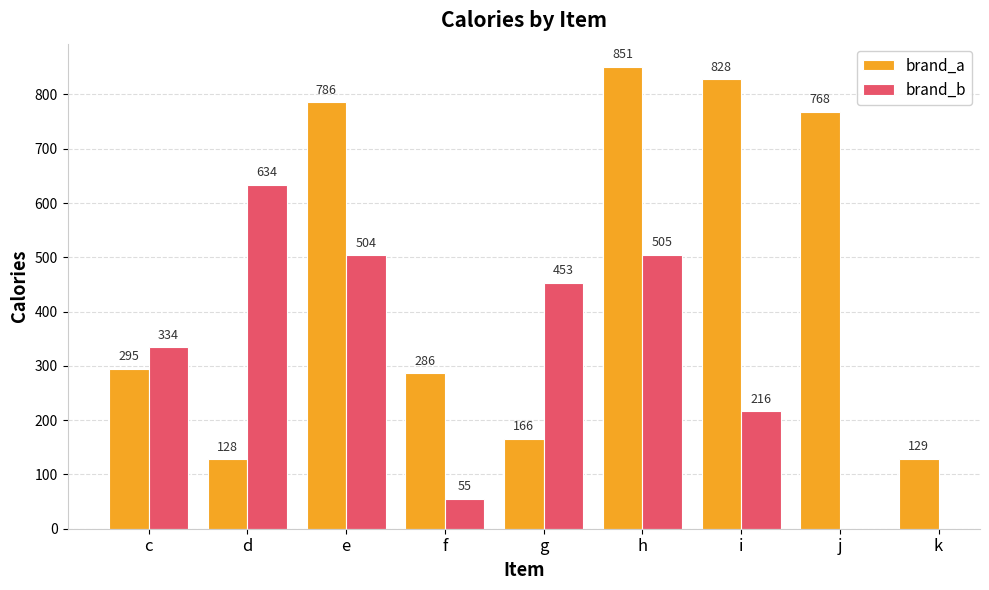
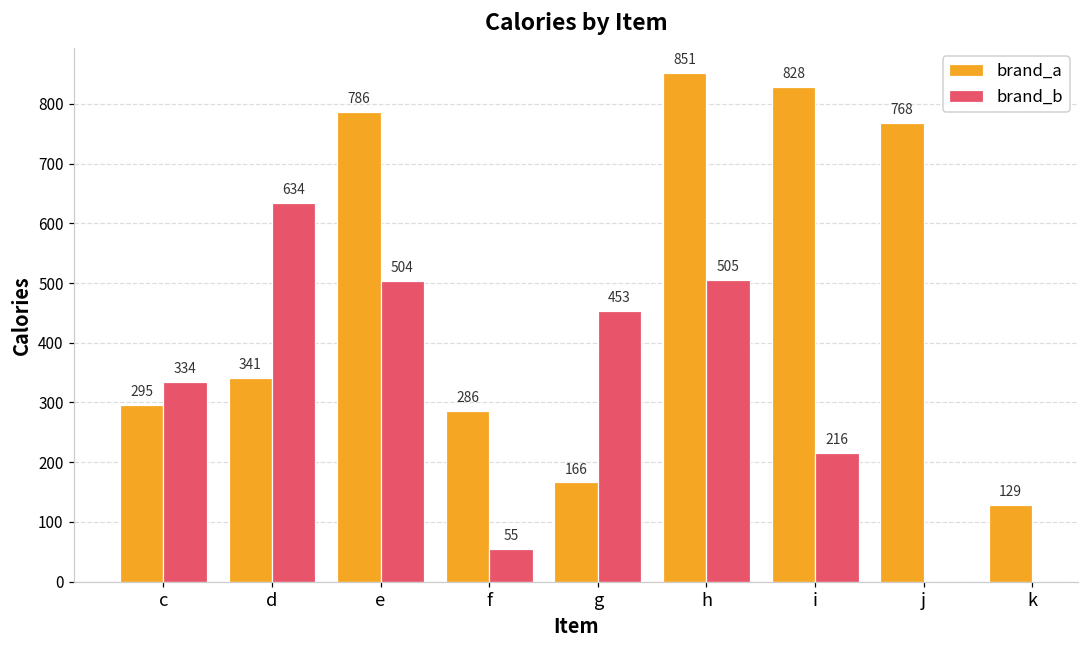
brand_a, d: 128 -> 341
